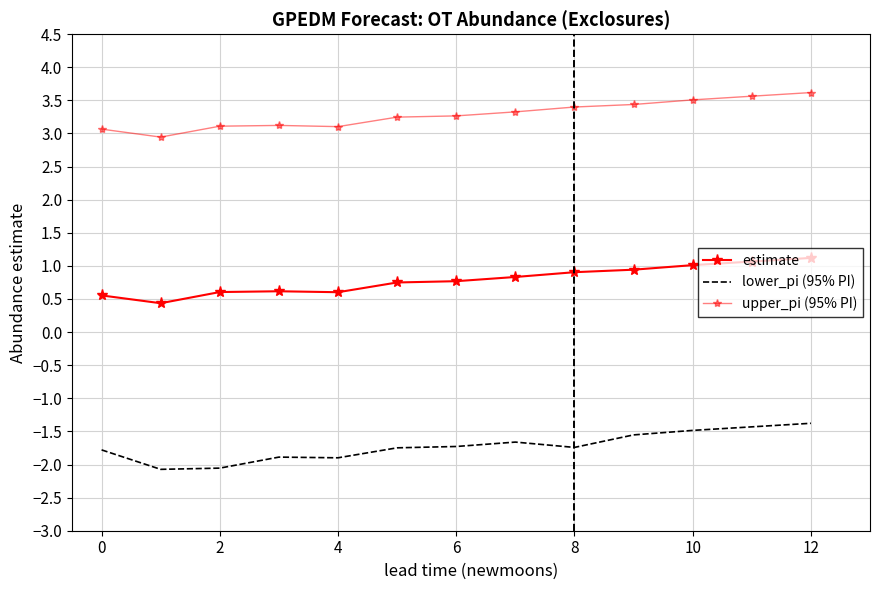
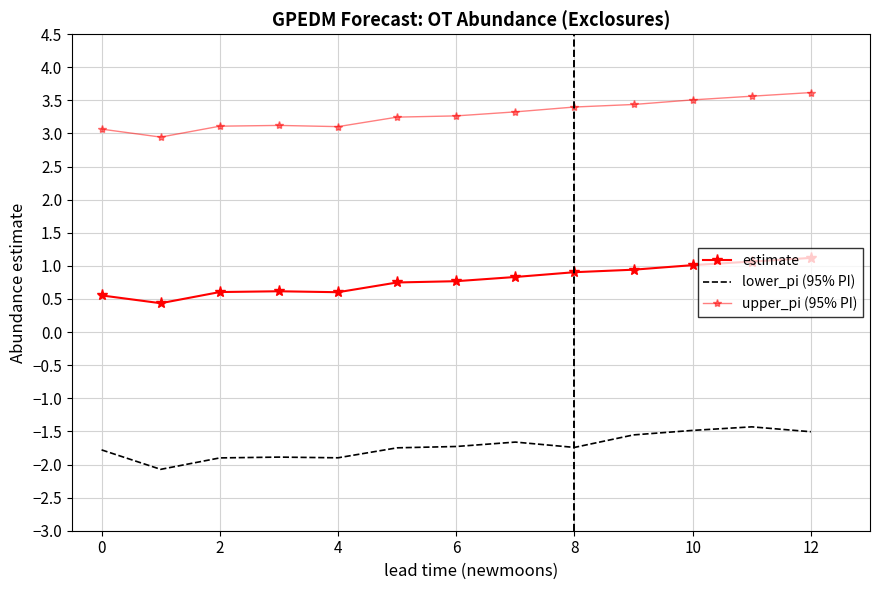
lower_pi (95% PI), 2: -2.1 -> -1.9
lower_pi (95% PI), 12: -1.4 -> -1.5
